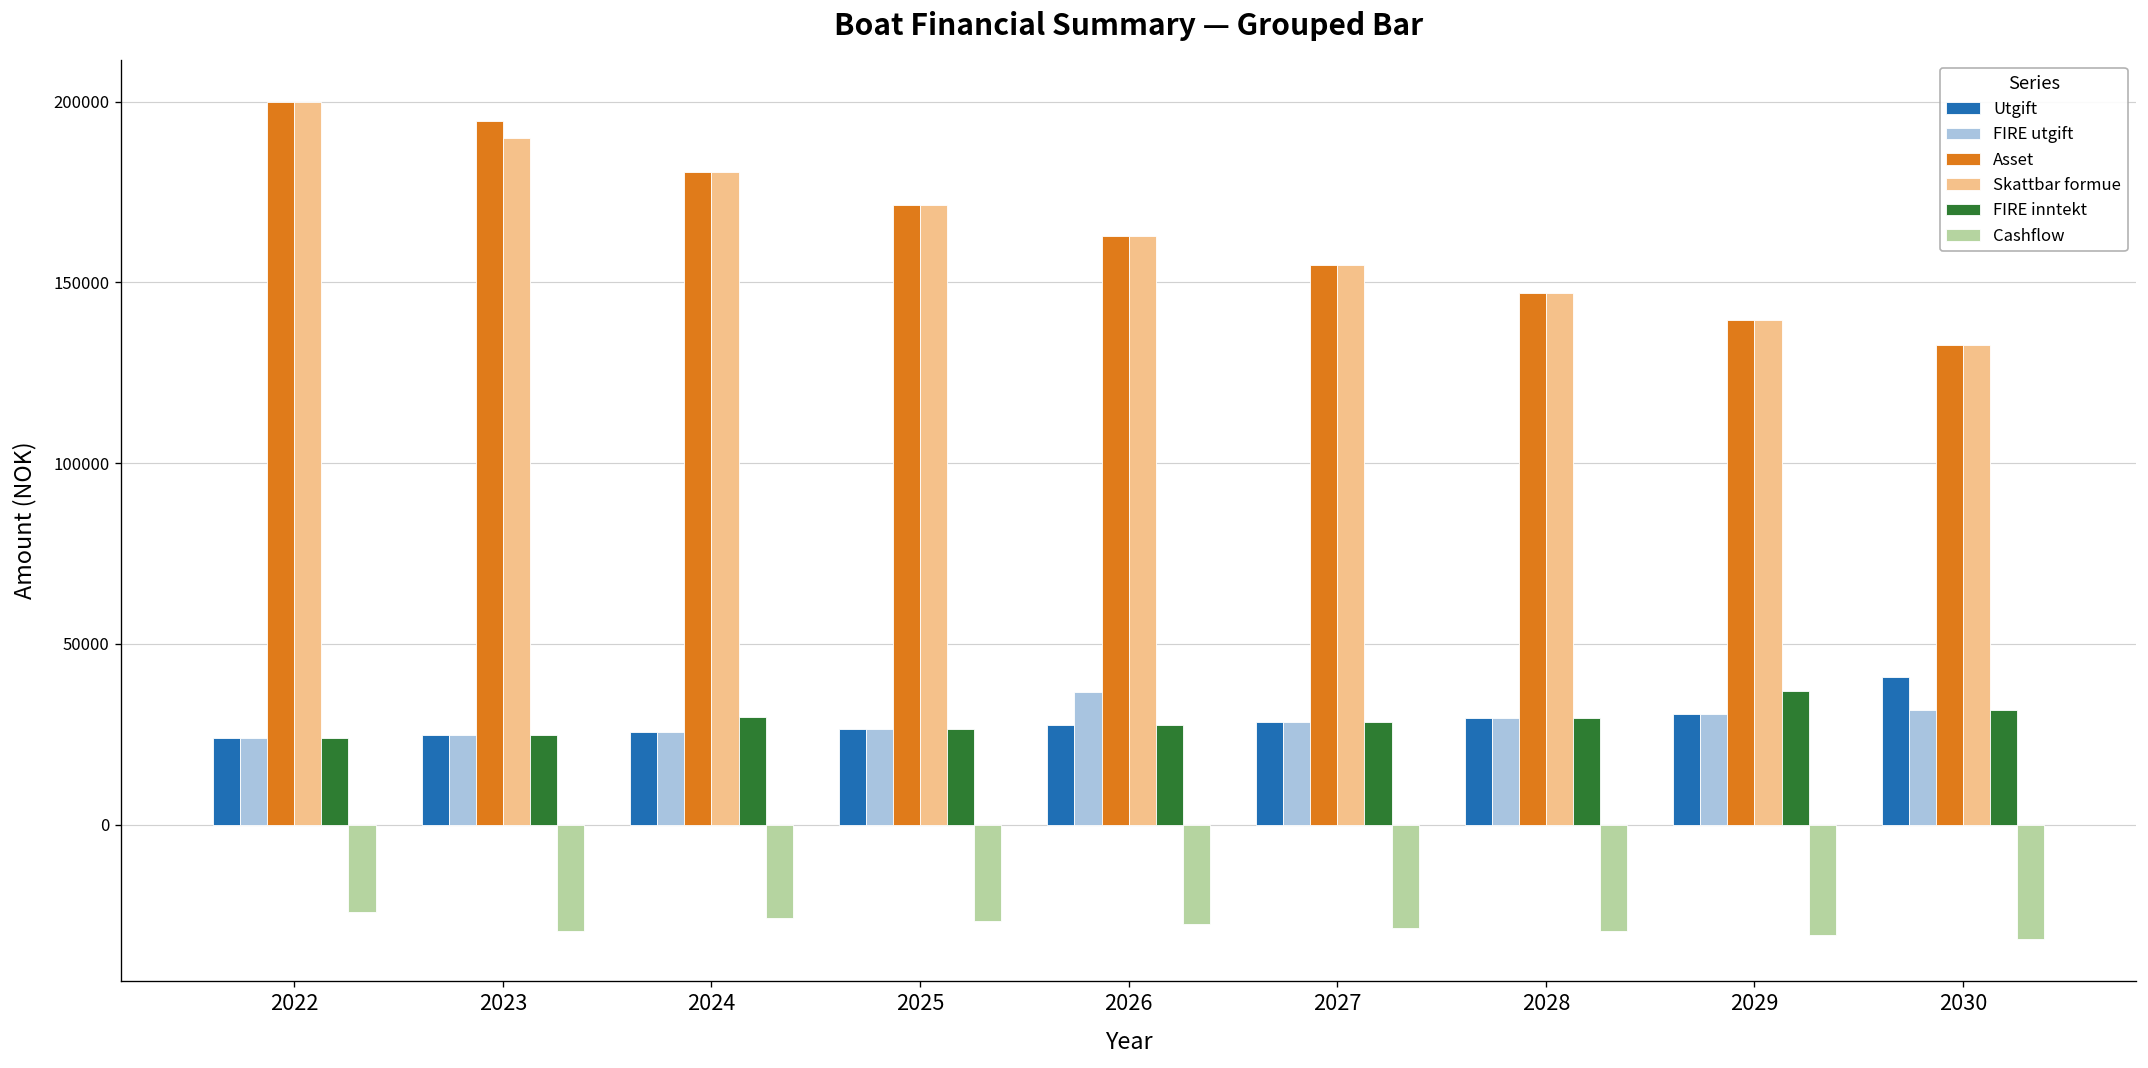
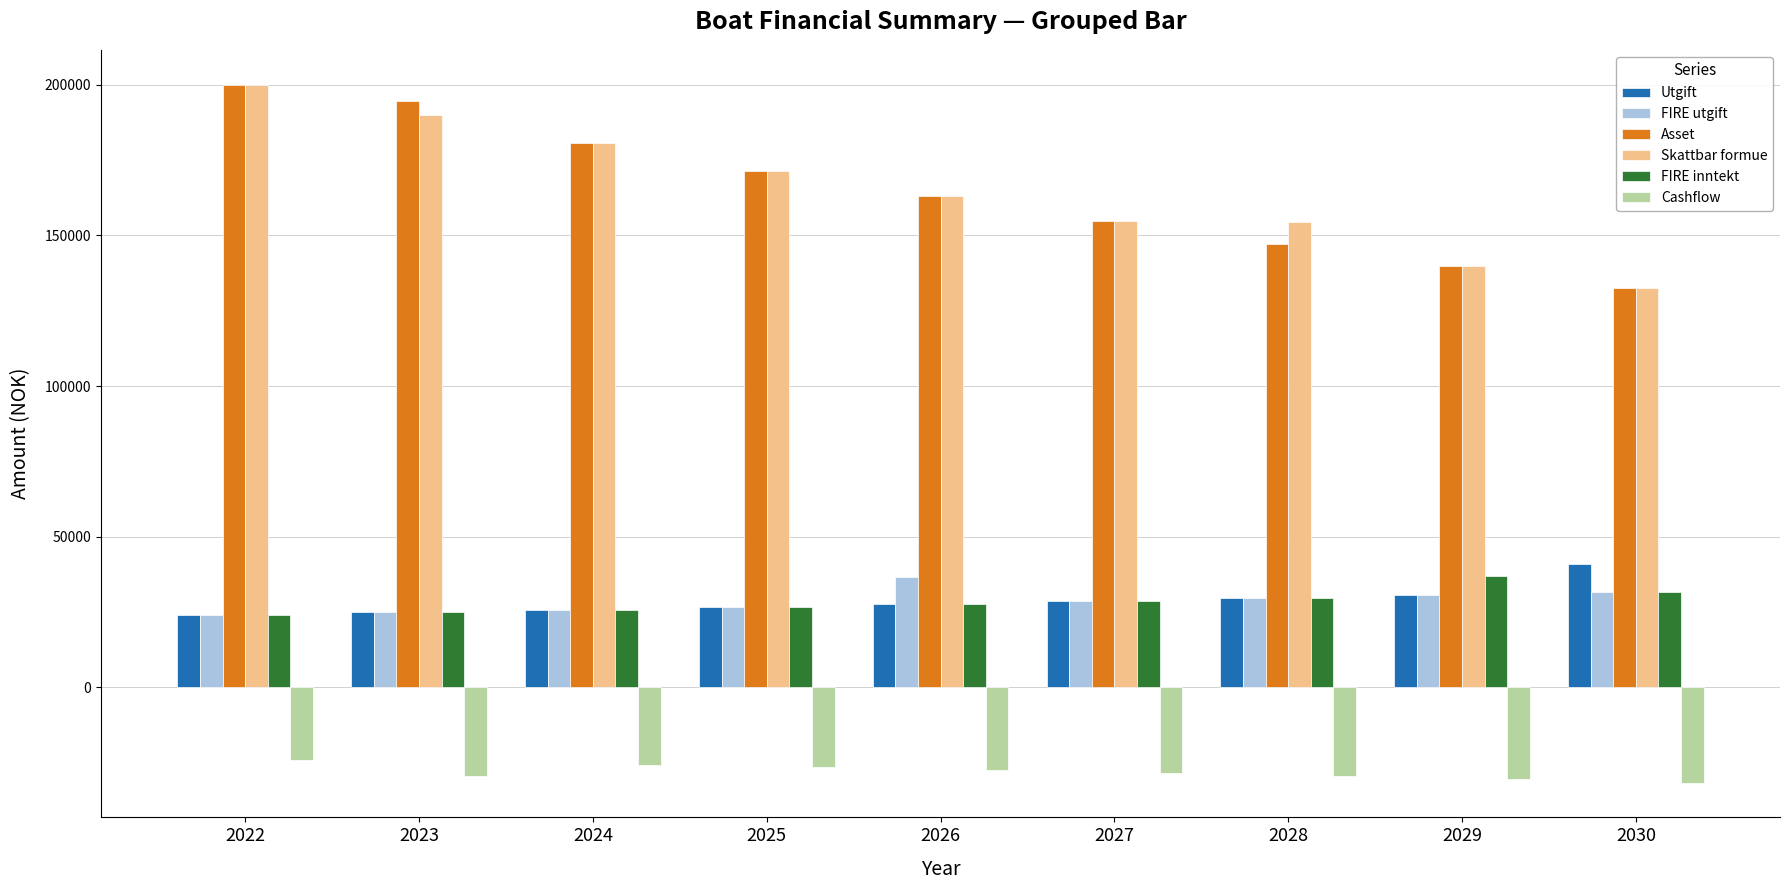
FIRE inntekt, 2024: 30000 -> 26000
Skattbar formue, 2028: 147000 -> 154000
